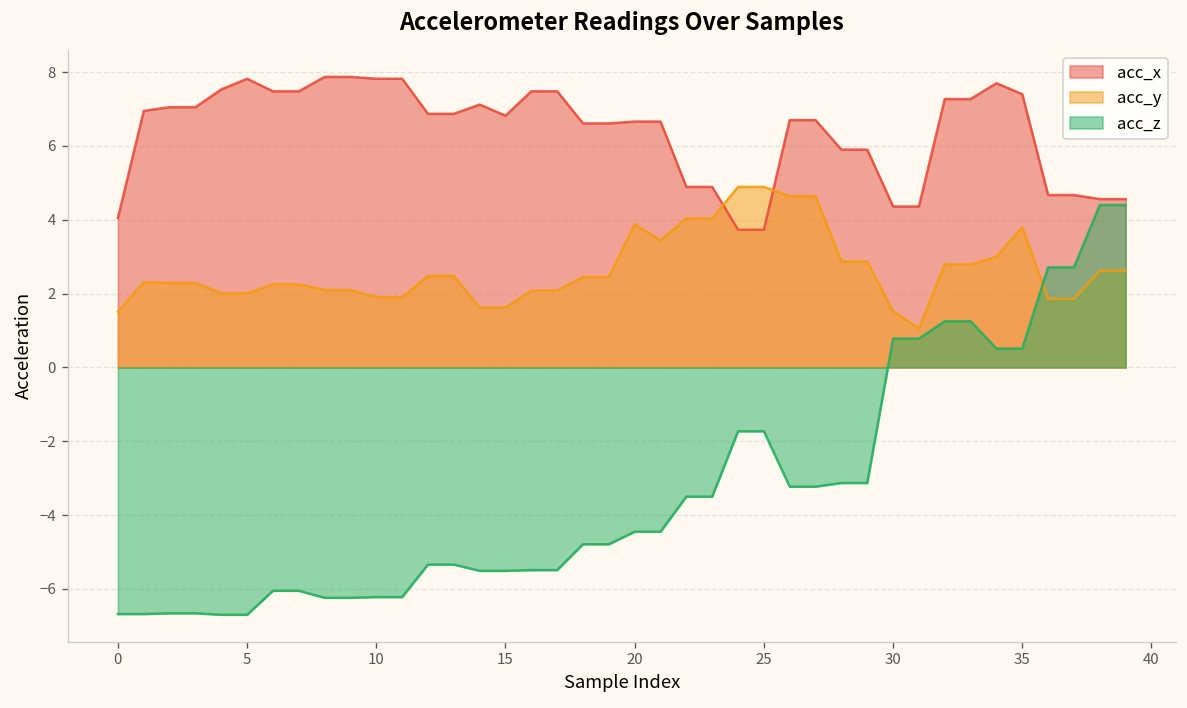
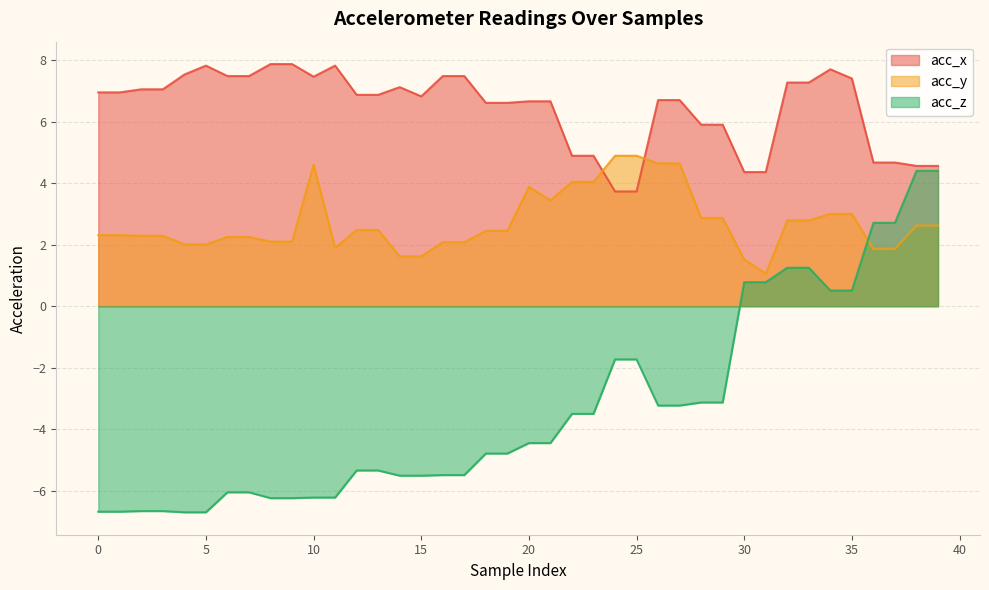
acc_x, 0: 4.1 -> 7.0
acc_y, 0: 1.5 -> 2.3
acc_x, 10: 7.8 -> 7.5
acc_y, 10: 1.9 -> 4.6
acc_y, 35: 3.8 -> 3.0
